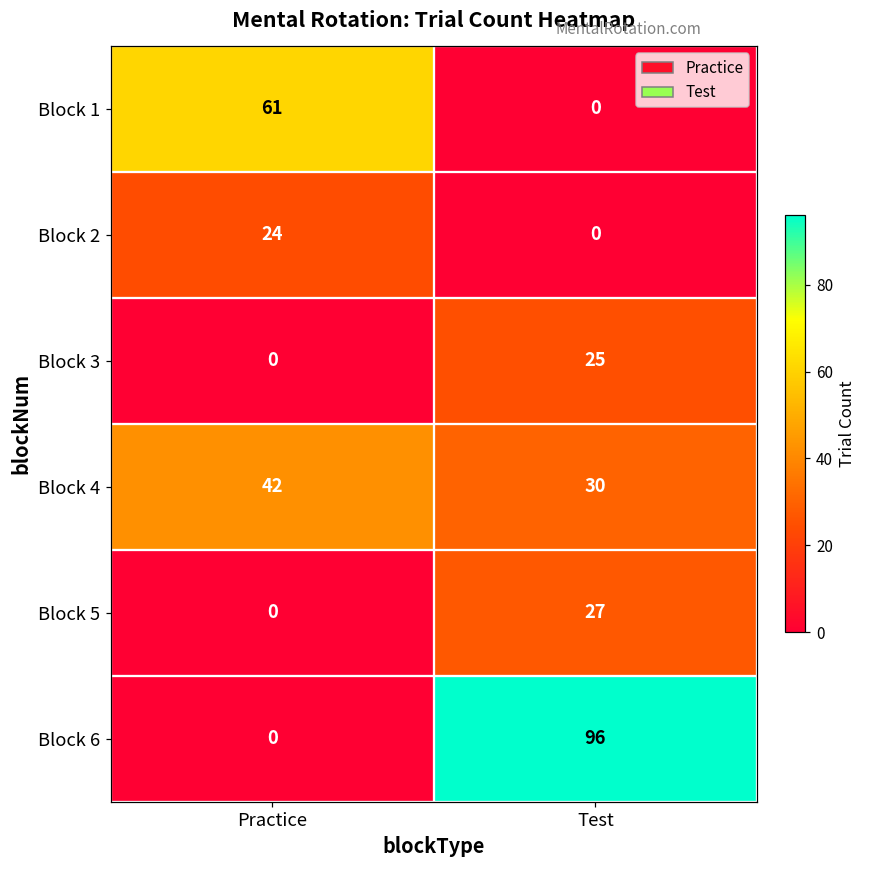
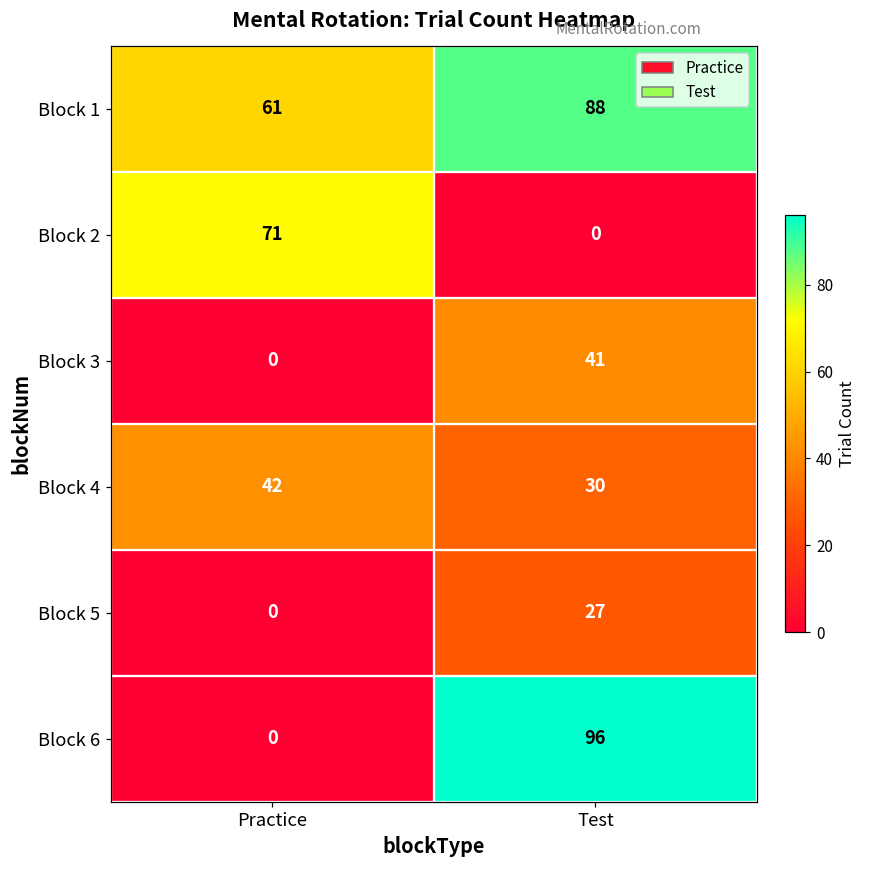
Block 1, Test: 0 -> 88
Block 2, Practice: 24 -> 71
Block 3, Test: 25 -> 41
